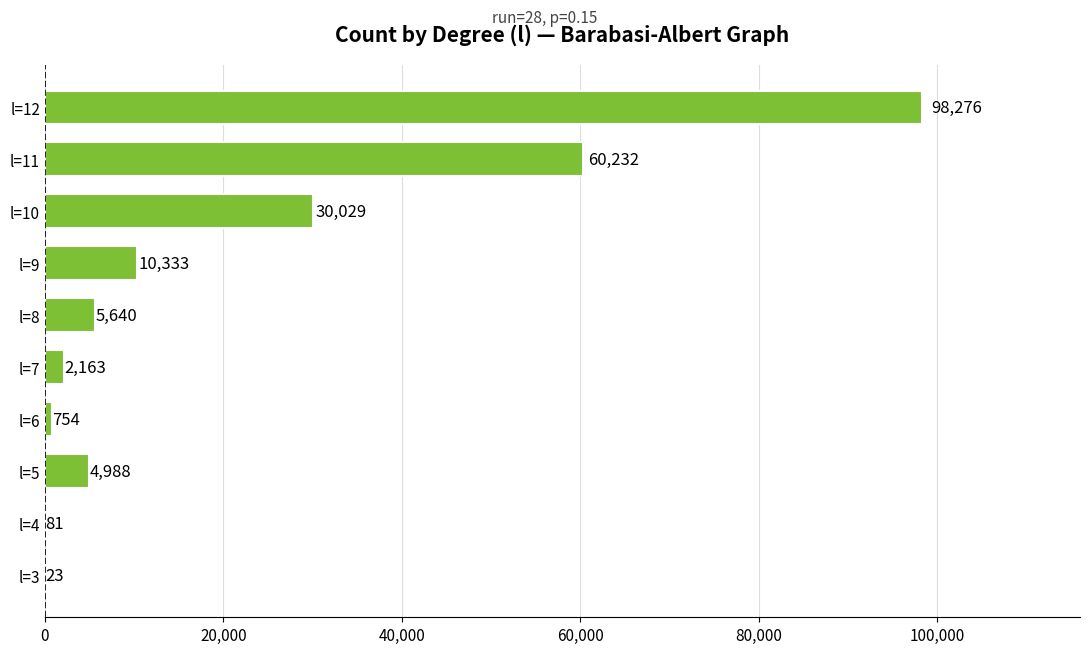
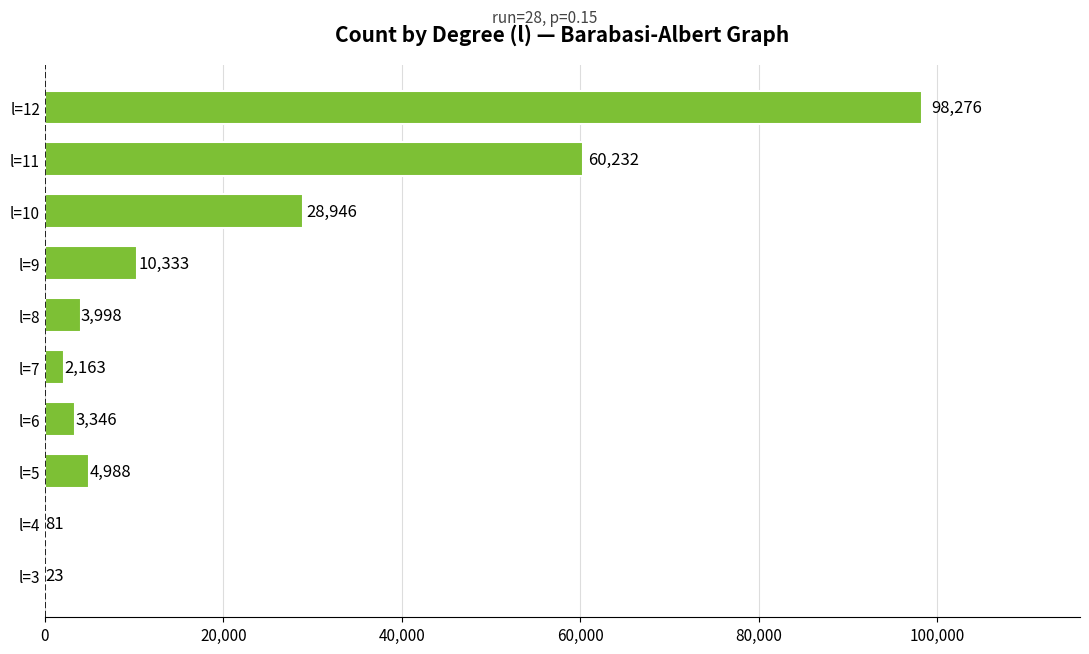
l=10: 30,029 -> 28,946
l=8: 5,640 -> 3,998
l=6: 754 -> 3,346
